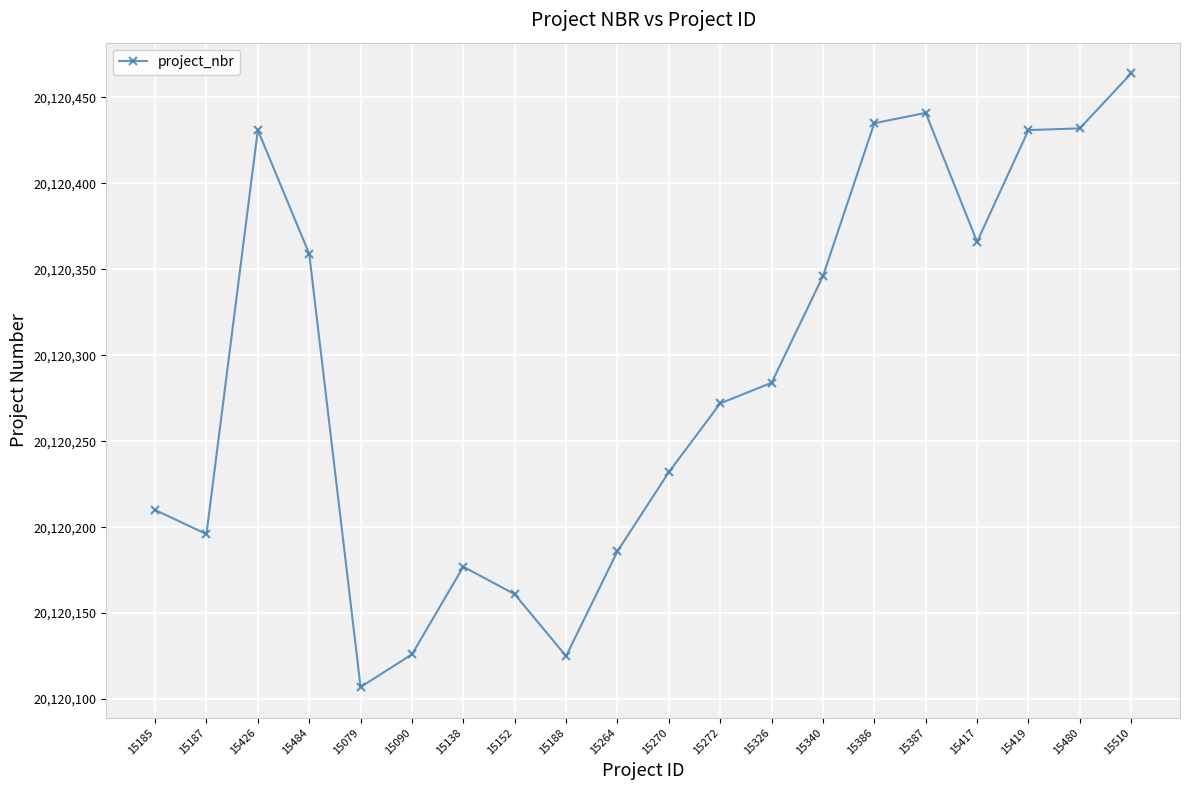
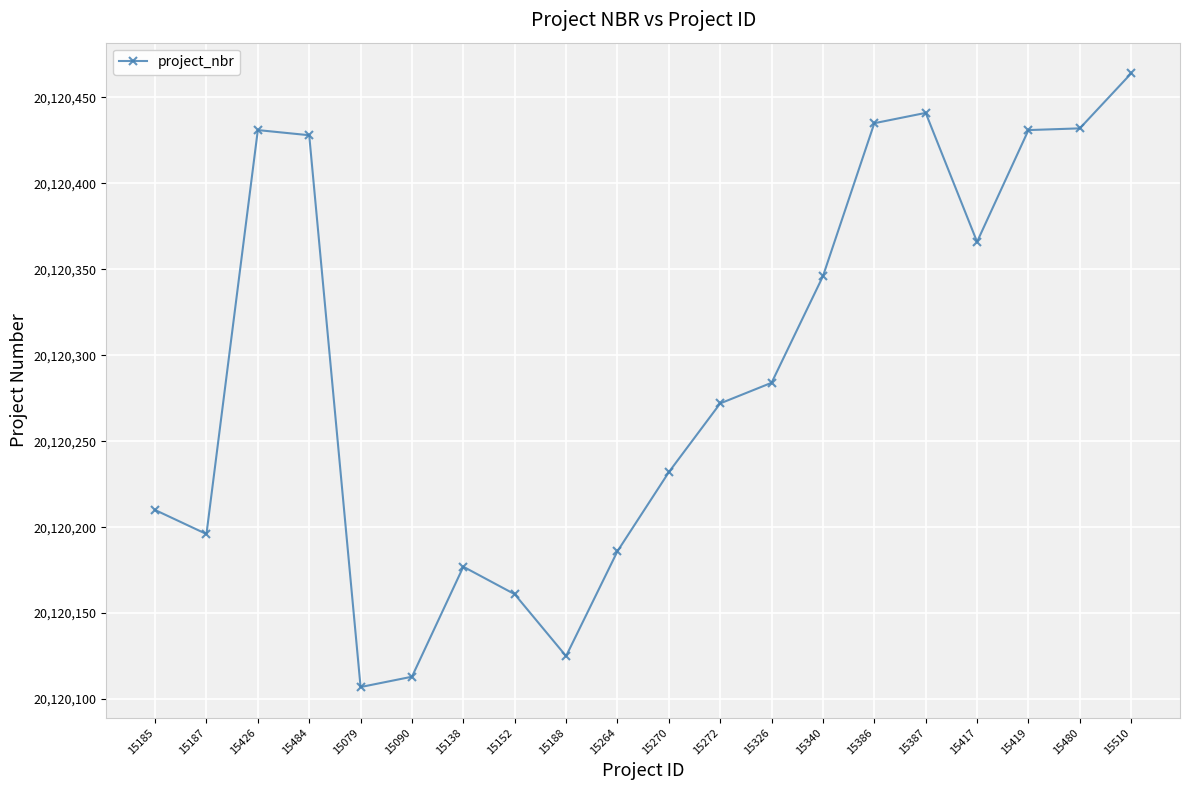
15484: 20,120,359 -> 20,120,428
15090: 20,120,126 -> 20,120,113
